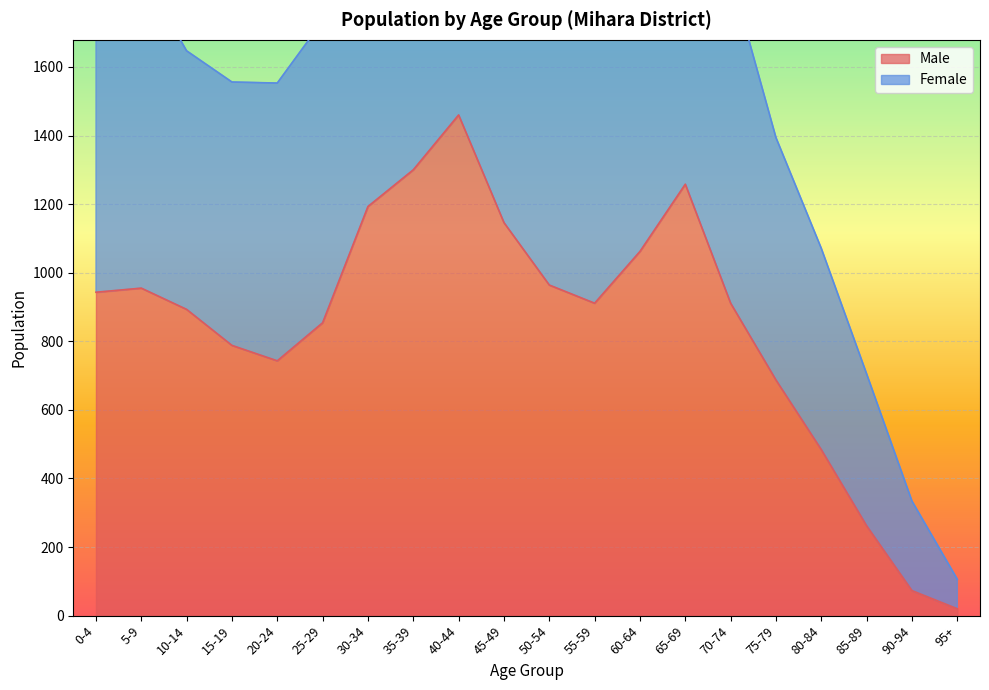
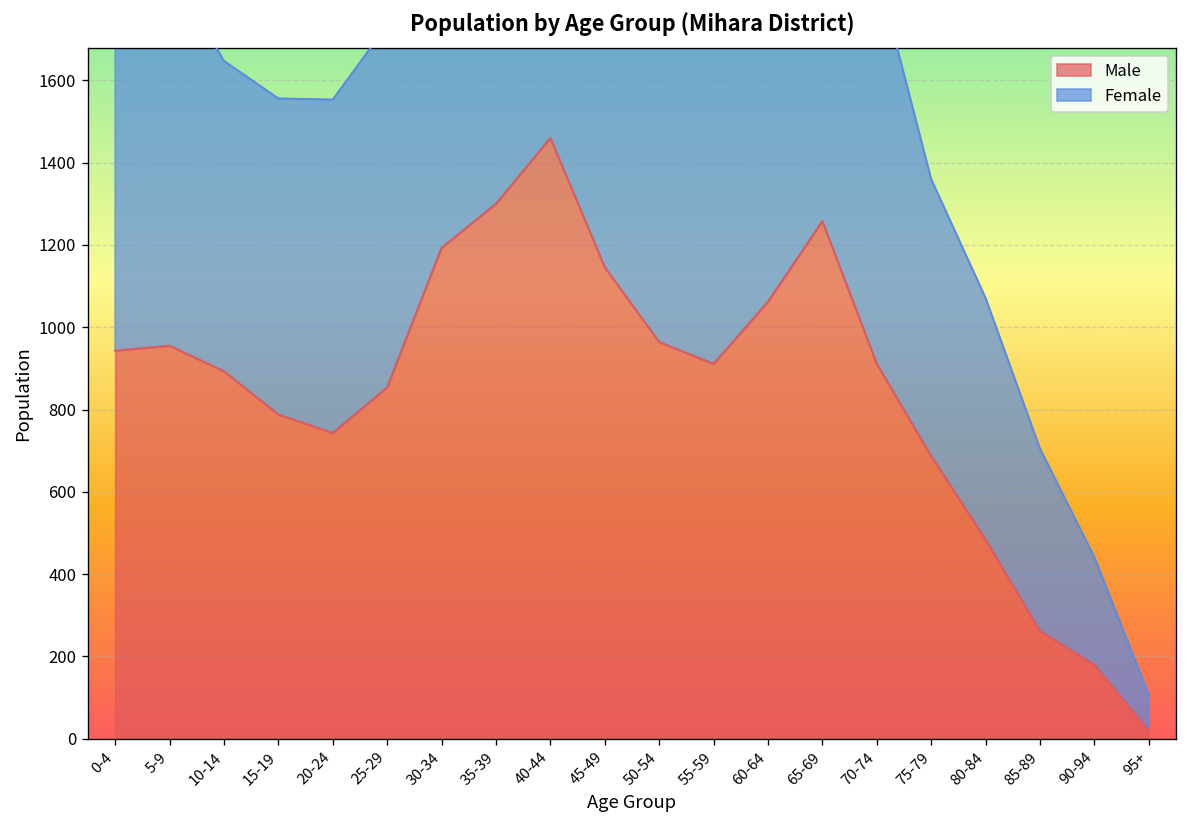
Female, 75-79: 710 -> 670
Male, 90-94: 70 -> 180
